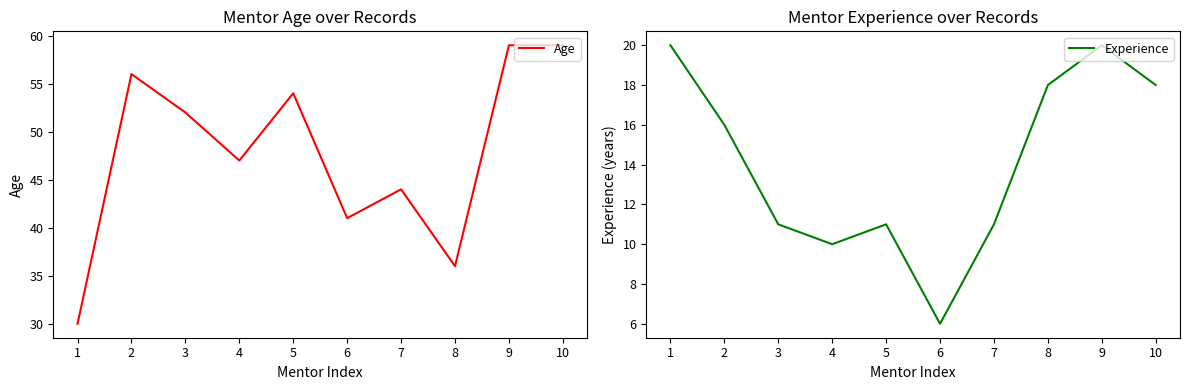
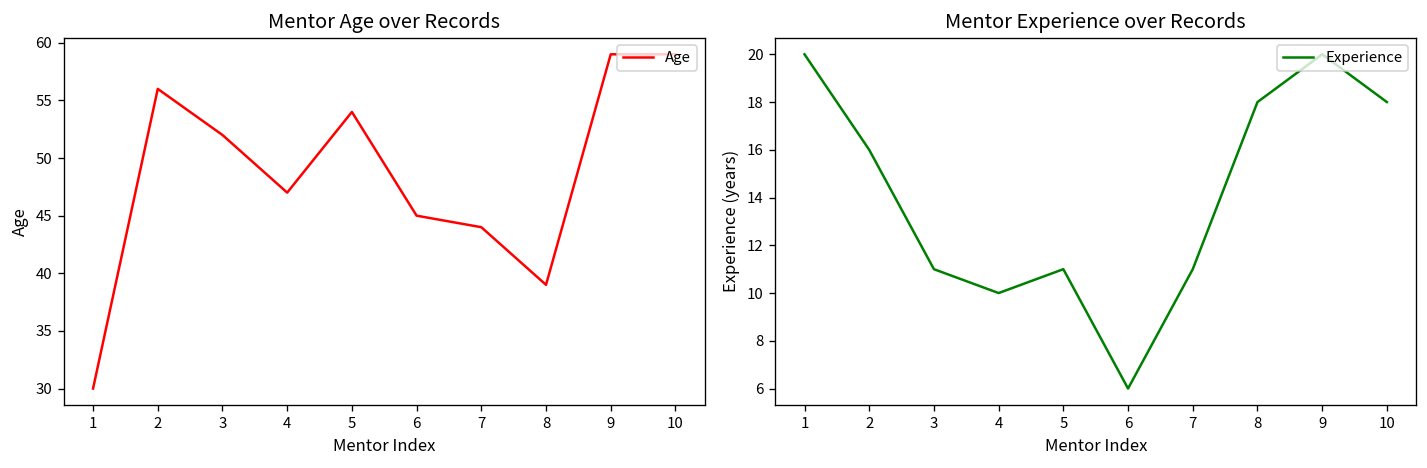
Mentor Age over Records, 6: 41 -> 45
Mentor Age over Records, 8: 36 -> 39
